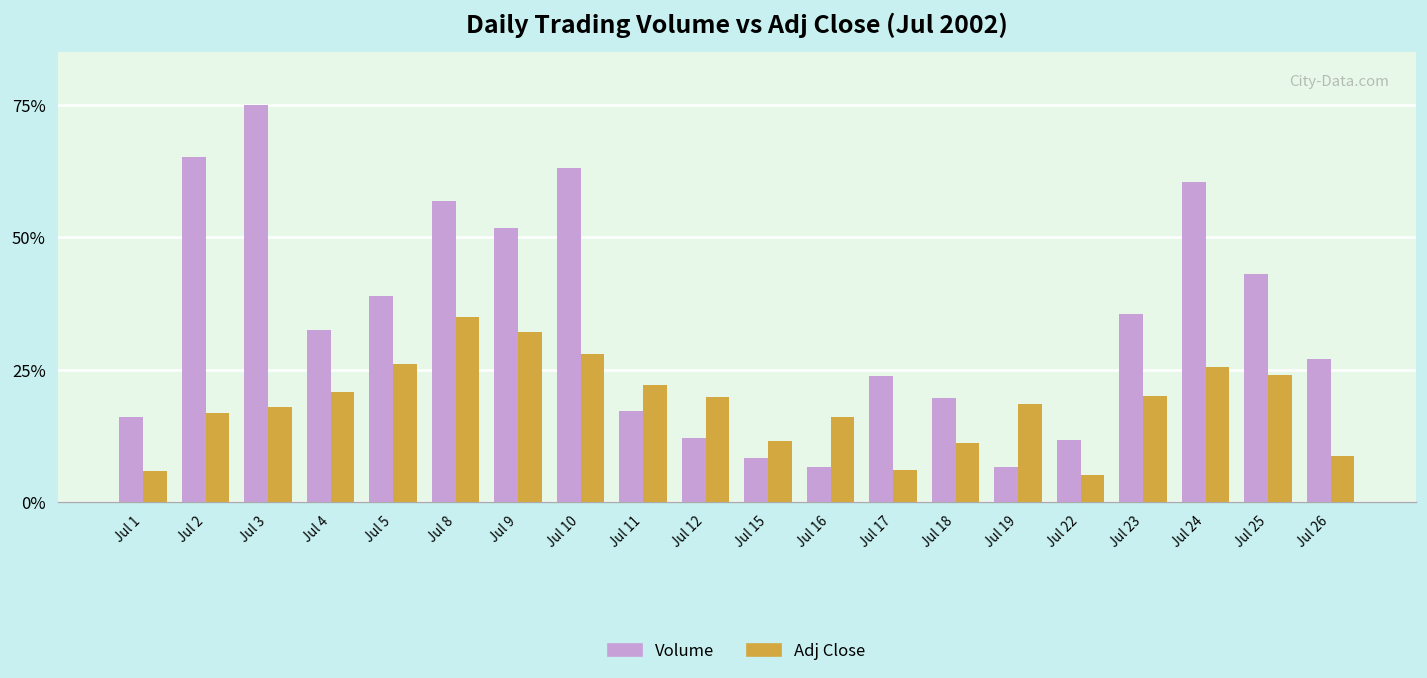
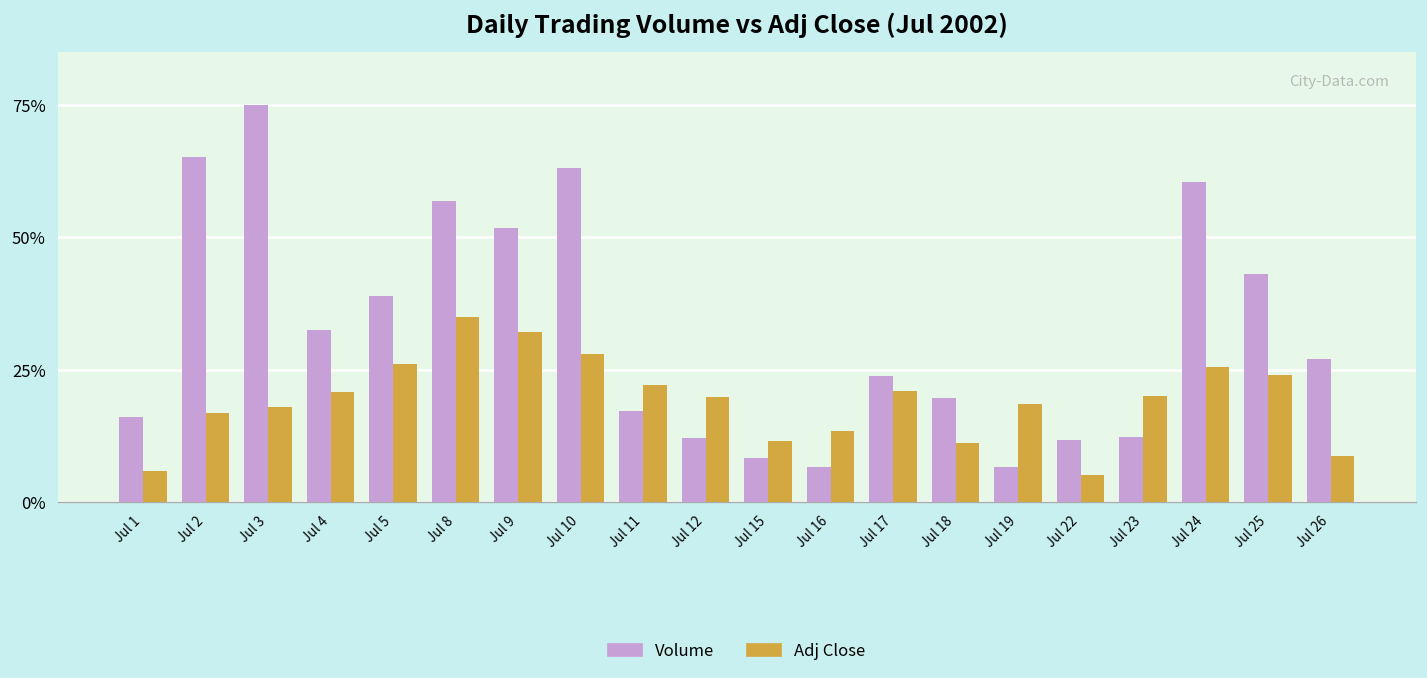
Adj Close, Jul 16: 16% -> 13%
Adj Close, Jul 17: 6% -> 21%
Volume, Jul 23: 36% -> 12%
